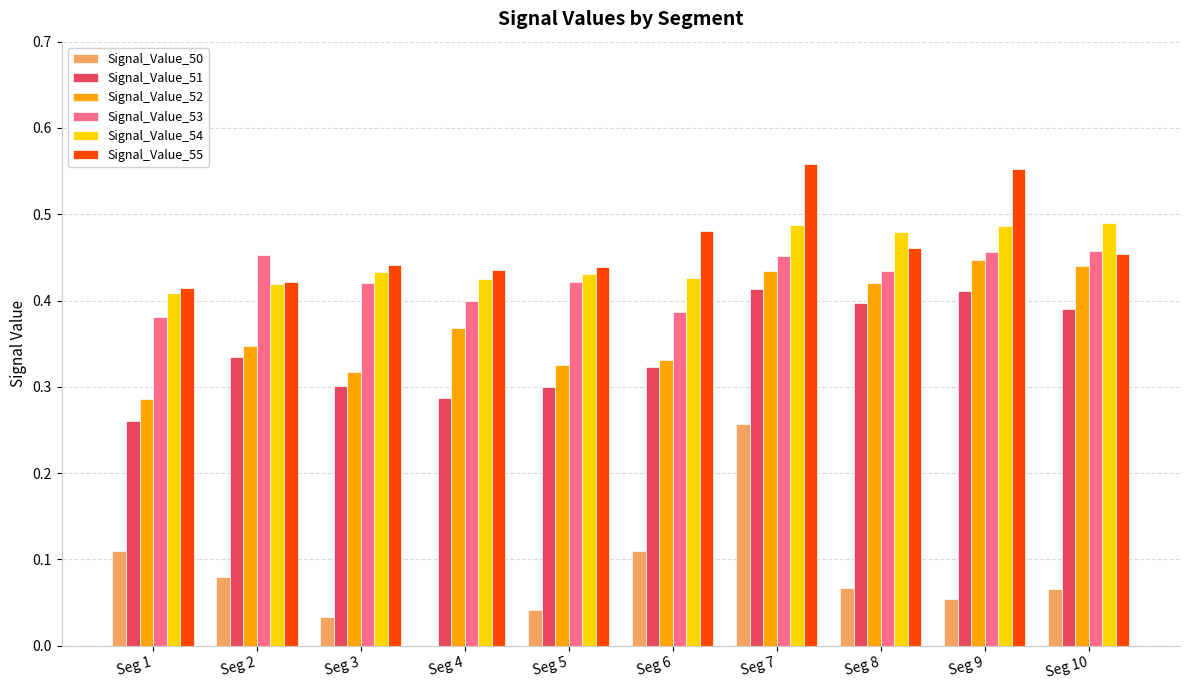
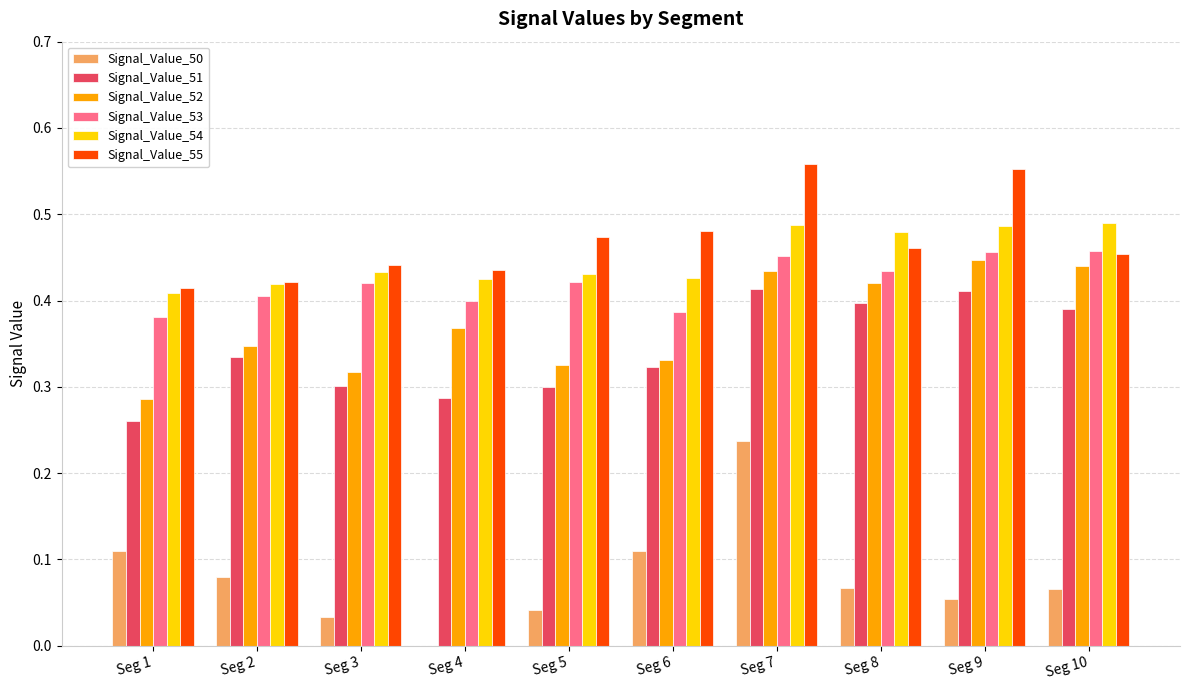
Signal_Value_53, Seg 2: 0.45 -> 0.41
Signal_Value_55, Seg 5: 0.44 -> 0.47
Signal_Value_50, Seg 7: 0.26 -> 0.24
